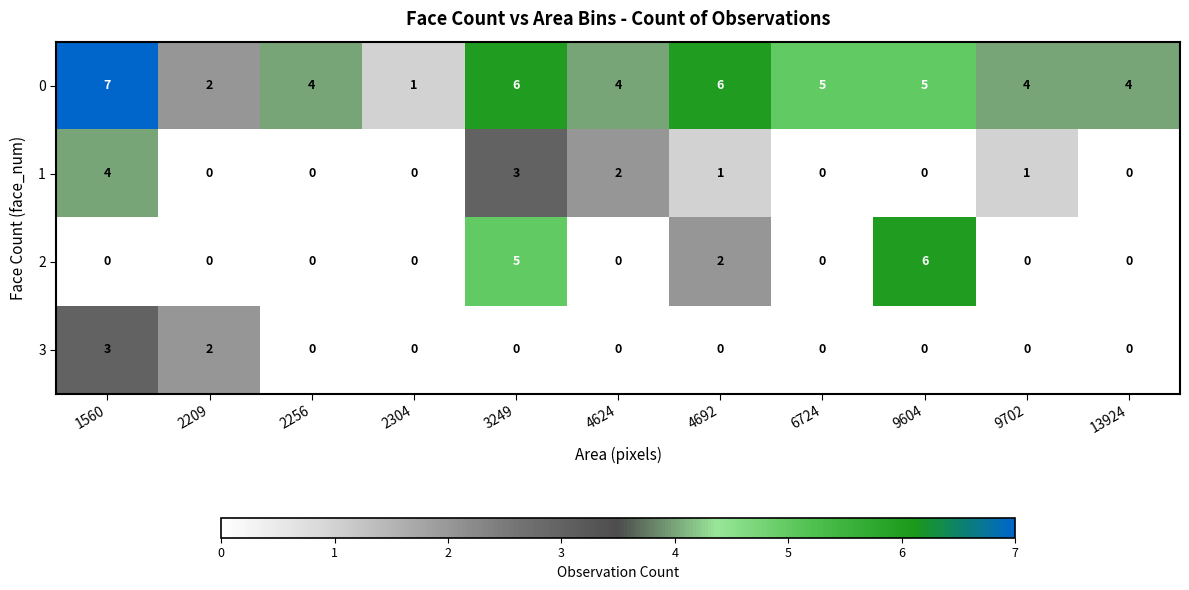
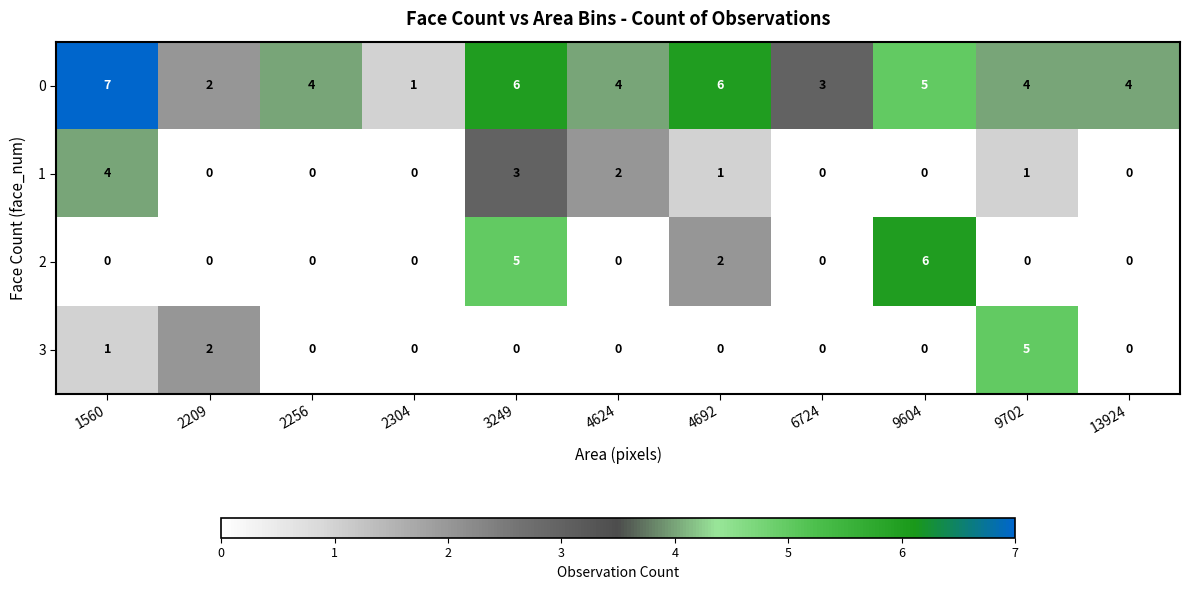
0, 6724: 5 -> 3
3, 1560: 3 -> 1
3, 9702: 0 -> 5
